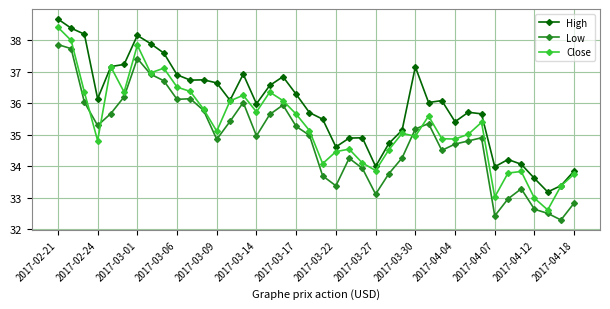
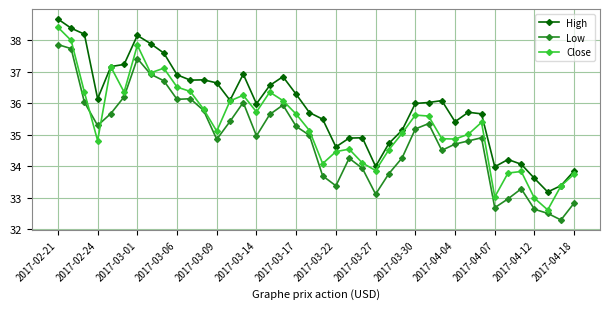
High, 2017-03-30: 37.2 -> 36.0
Close, 2017-03-30: 34.9 -> 35.6
Low, 2017-04-07: 32.4 -> 32.7
